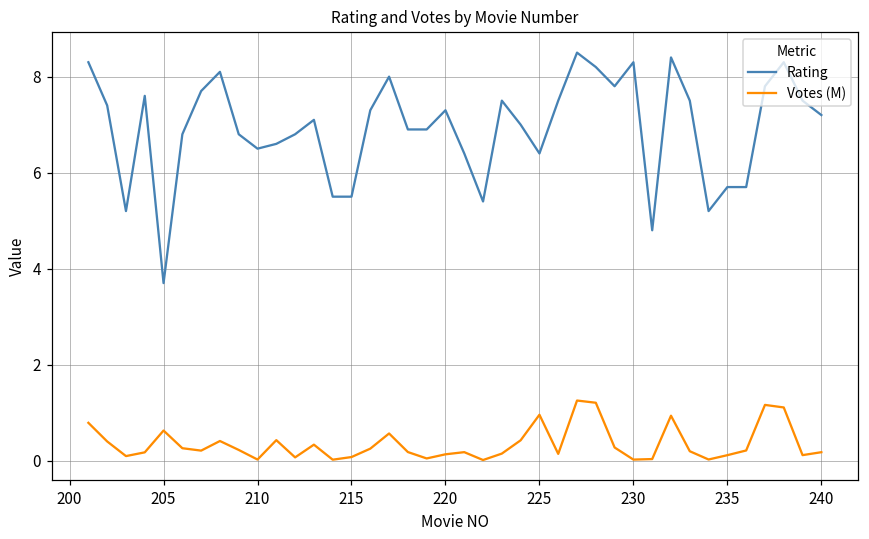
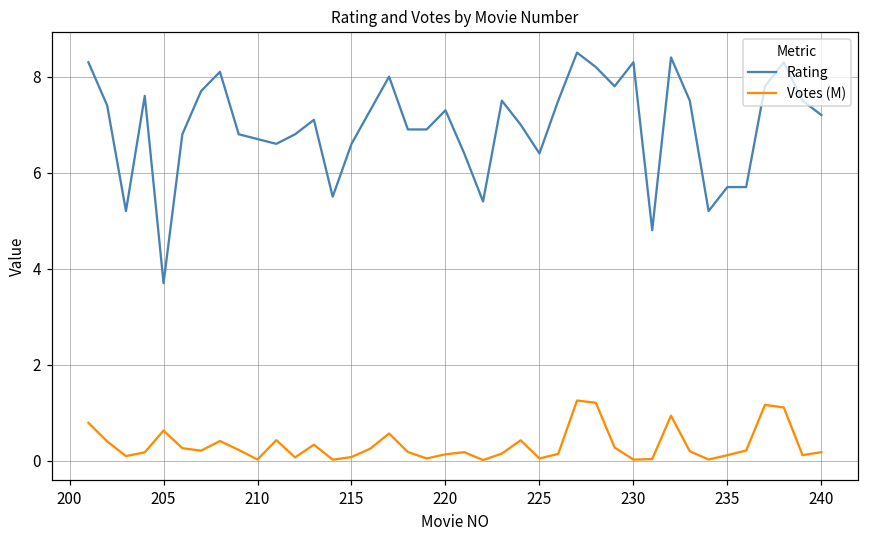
Rating, 210: 6.5 -> 6.7
Rating, 215: 5.5 -> 6.6
Votes (M), 225: 1.0 -> 0.0
